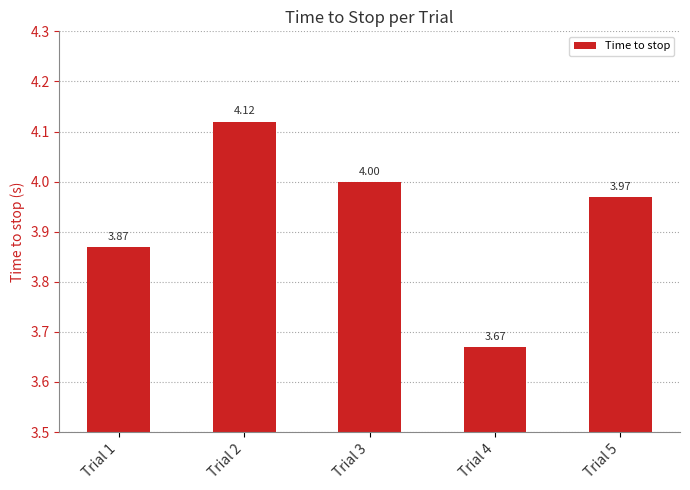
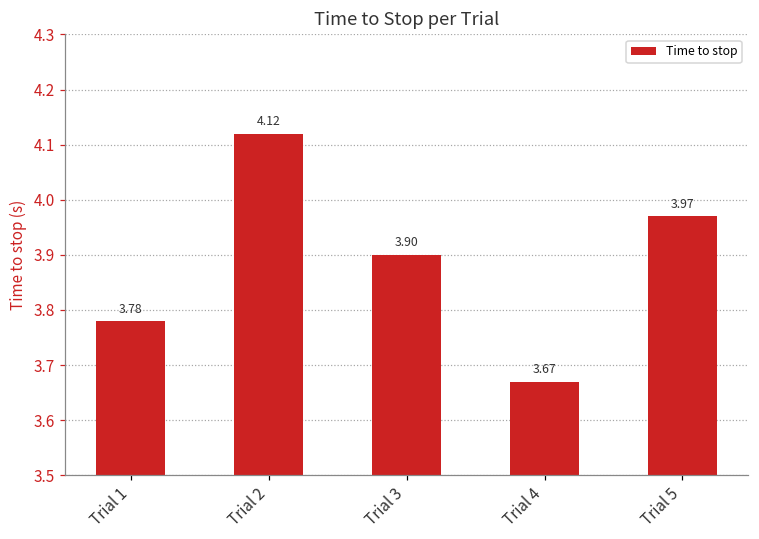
Trial 1: 3.87 -> 3.78
Trial 3: 4.00 -> 3.90
